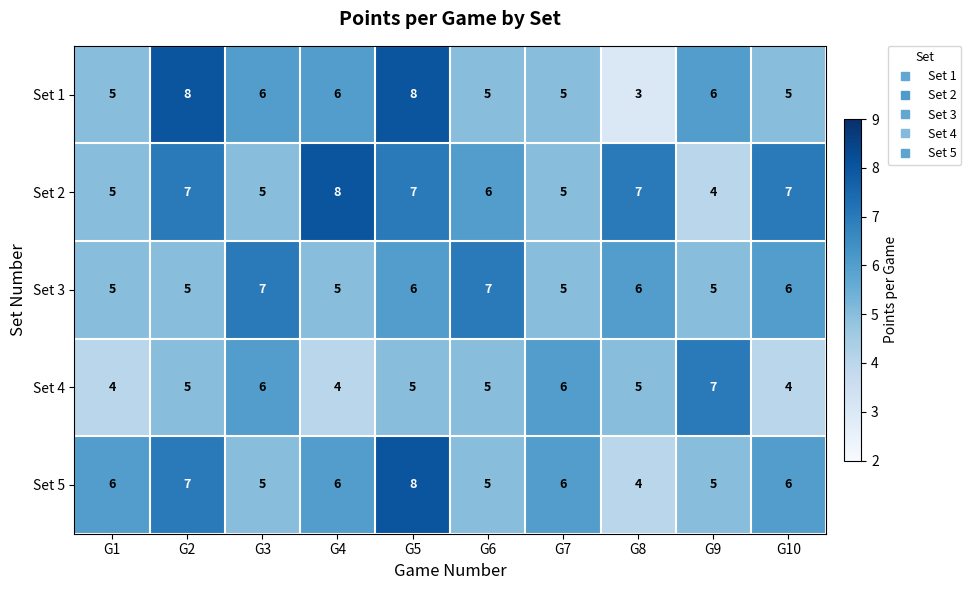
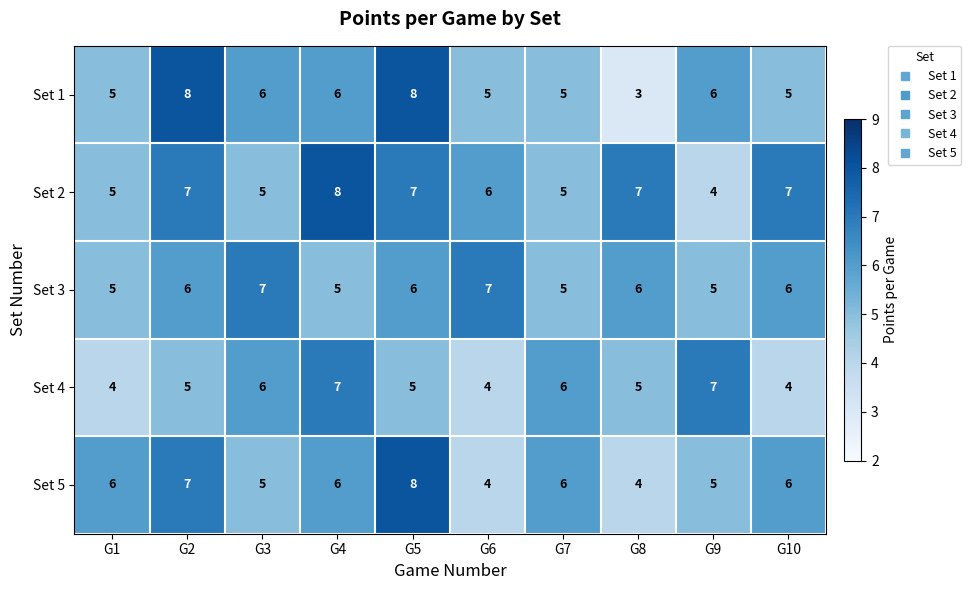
Set 3, G2: 5 -> 6
Set 4, G4: 4 -> 7
Set 4, G6: 5 -> 4
Set 5, G6: 5 -> 4
